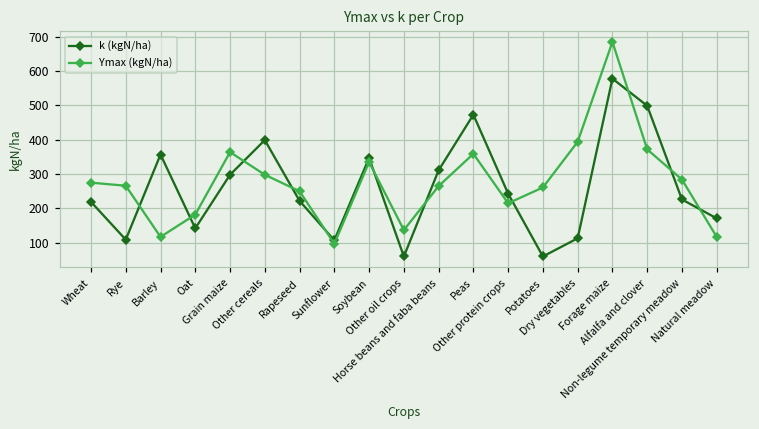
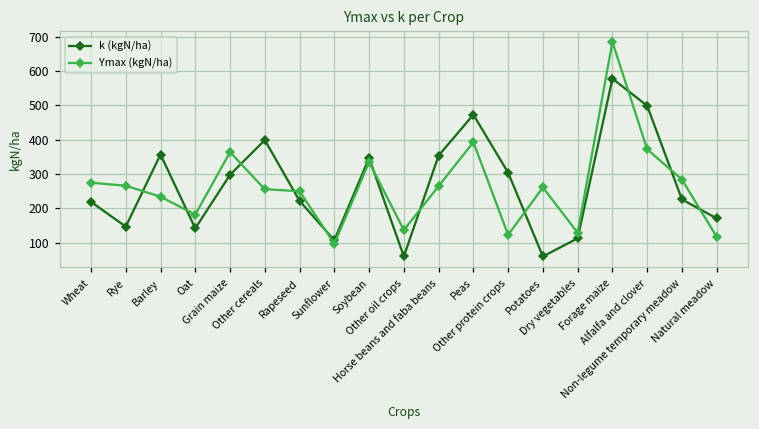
k (kgN/ha), Rye: 110 -> 150
Ymax (kgN/ha), Barley: 120 -> 230
Ymax (kgN/ha), Other cereals: 300 -> 260
k (kgN/ha), Horse beans and faba beans: 310 -> 350
Ymax (kgN/ha), Peas: 360 -> 390
k (kgN/ha), Other protein crops: 240 -> 300
Ymax (kgN/ha), Other protein crops: 220 -> 120
Ymax (kgN/ha), Dry vegetables: 390 -> 130
